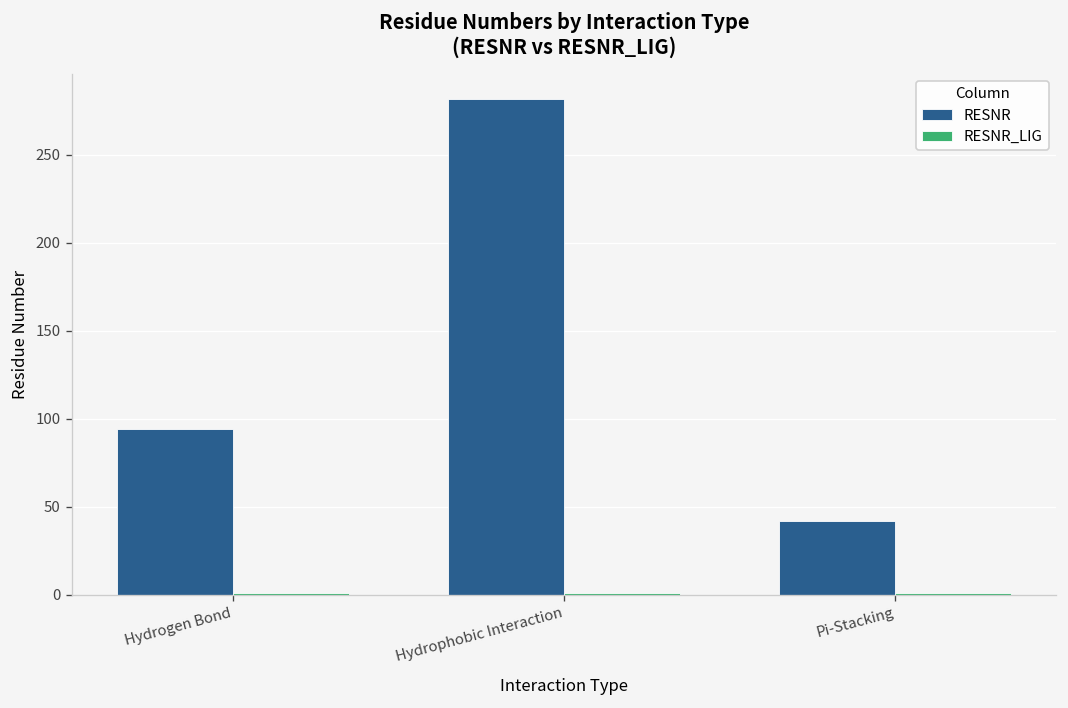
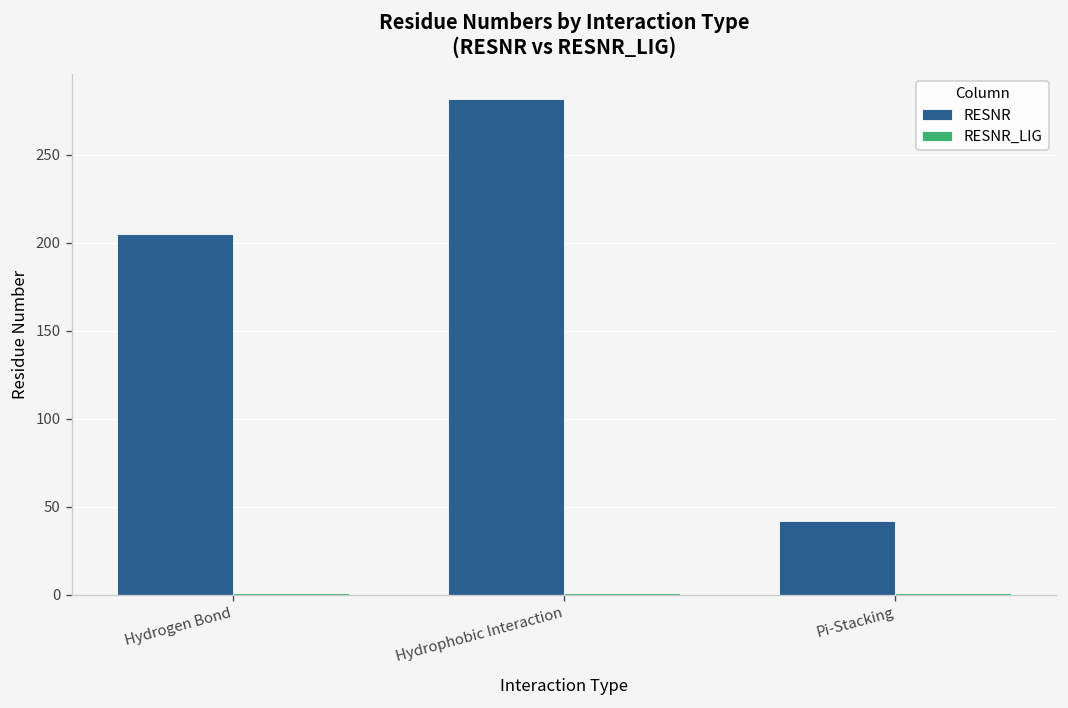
RESNR, Hydrogen Bond: 94 -> 205
